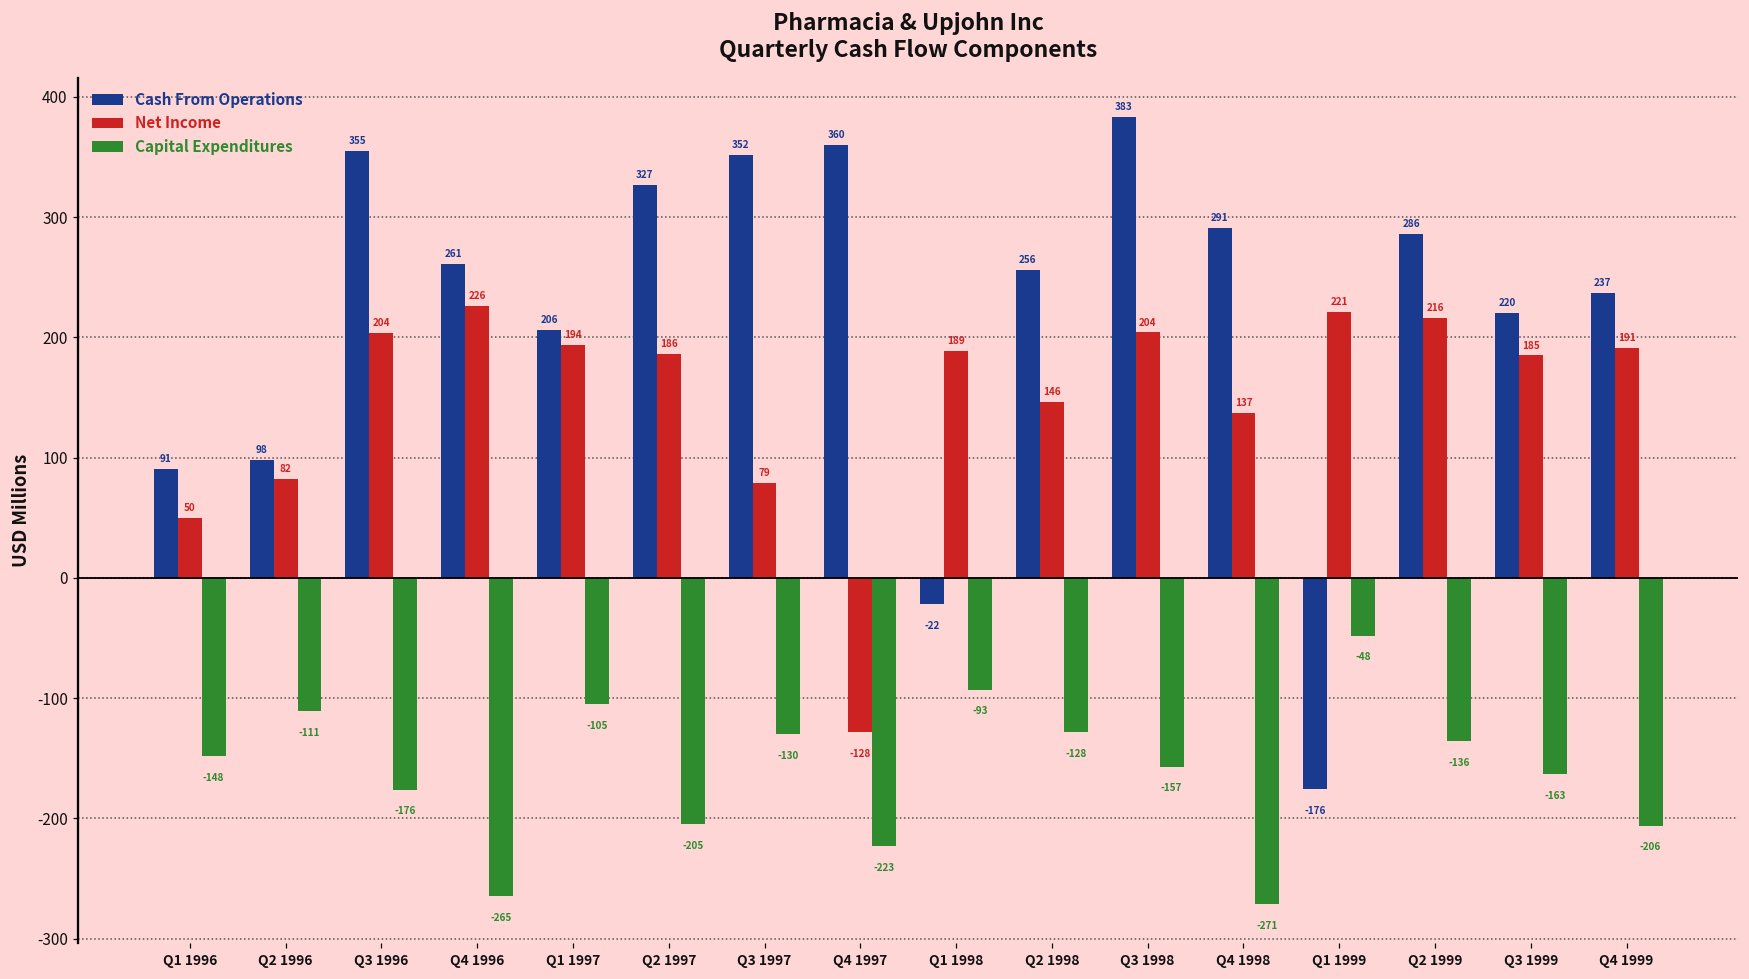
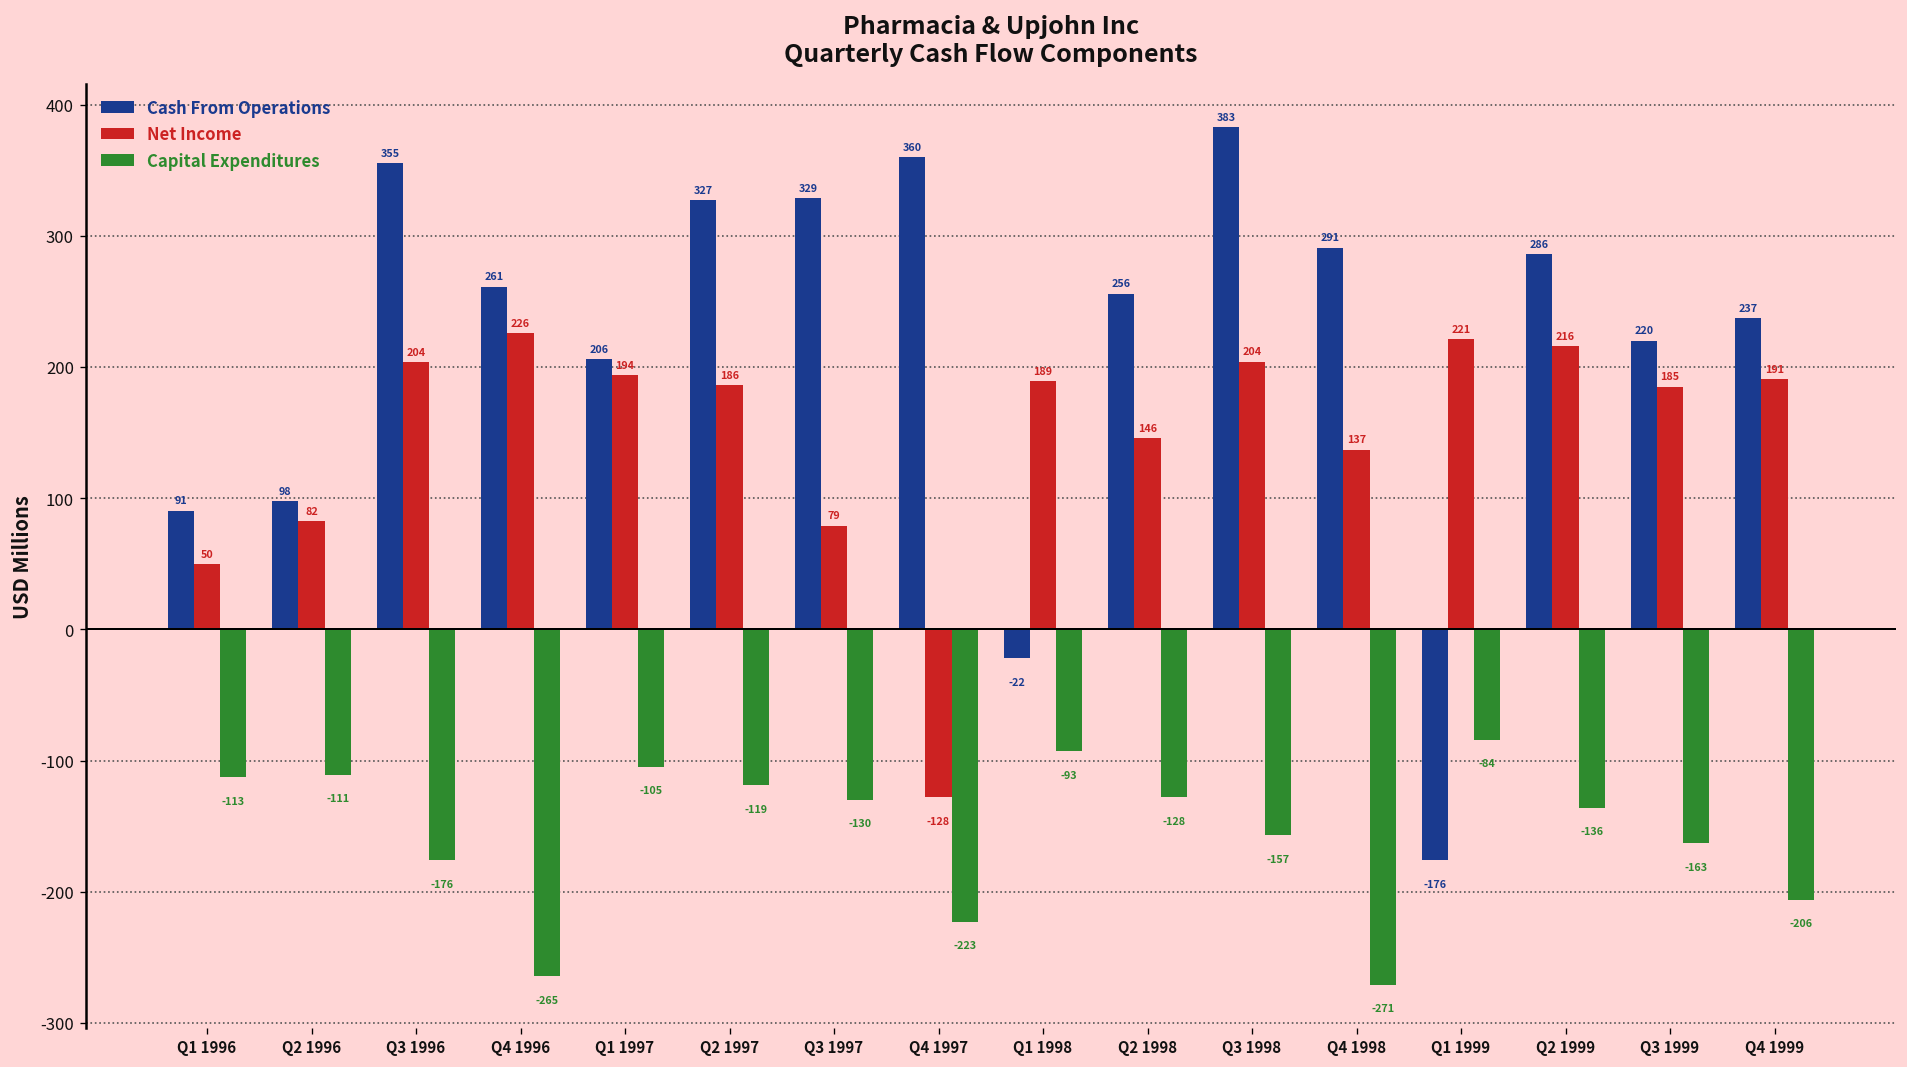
Capital Expenditures, Q1 1996: -148 -> -113
Capital Expenditures, Q2 1997: -205 -> -119
Cash From Operations, Q3 1997: 352 -> 329
Capital Expenditures, Q1 1999: -48 -> -84
